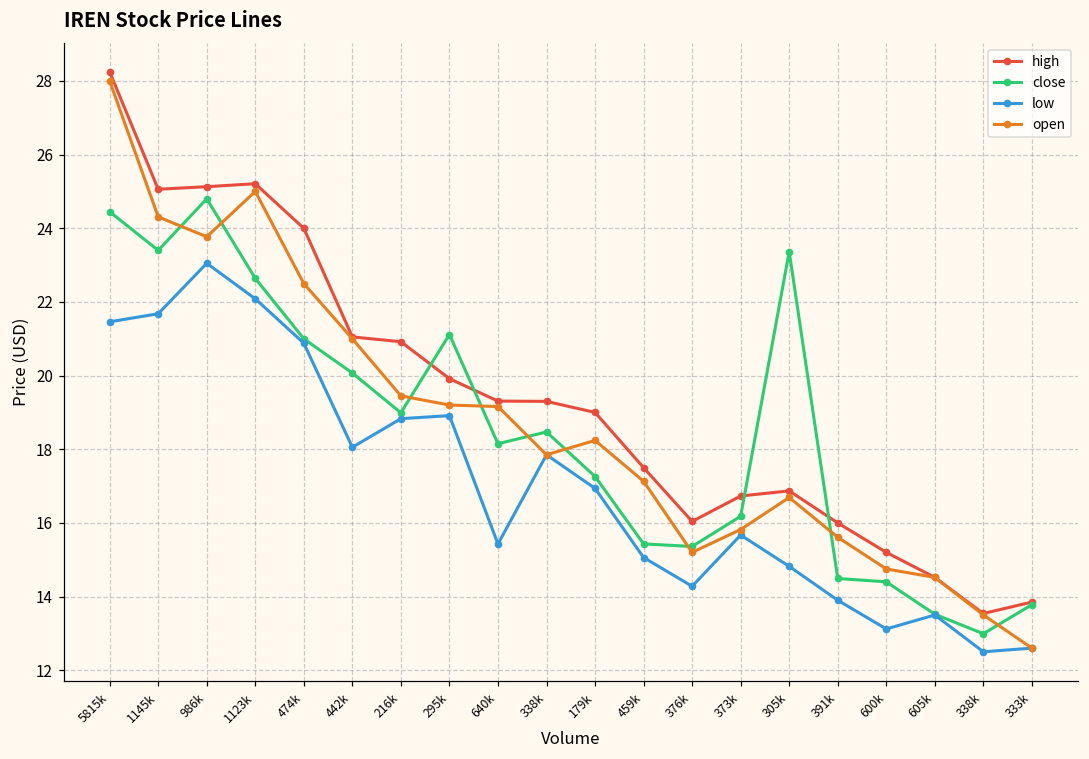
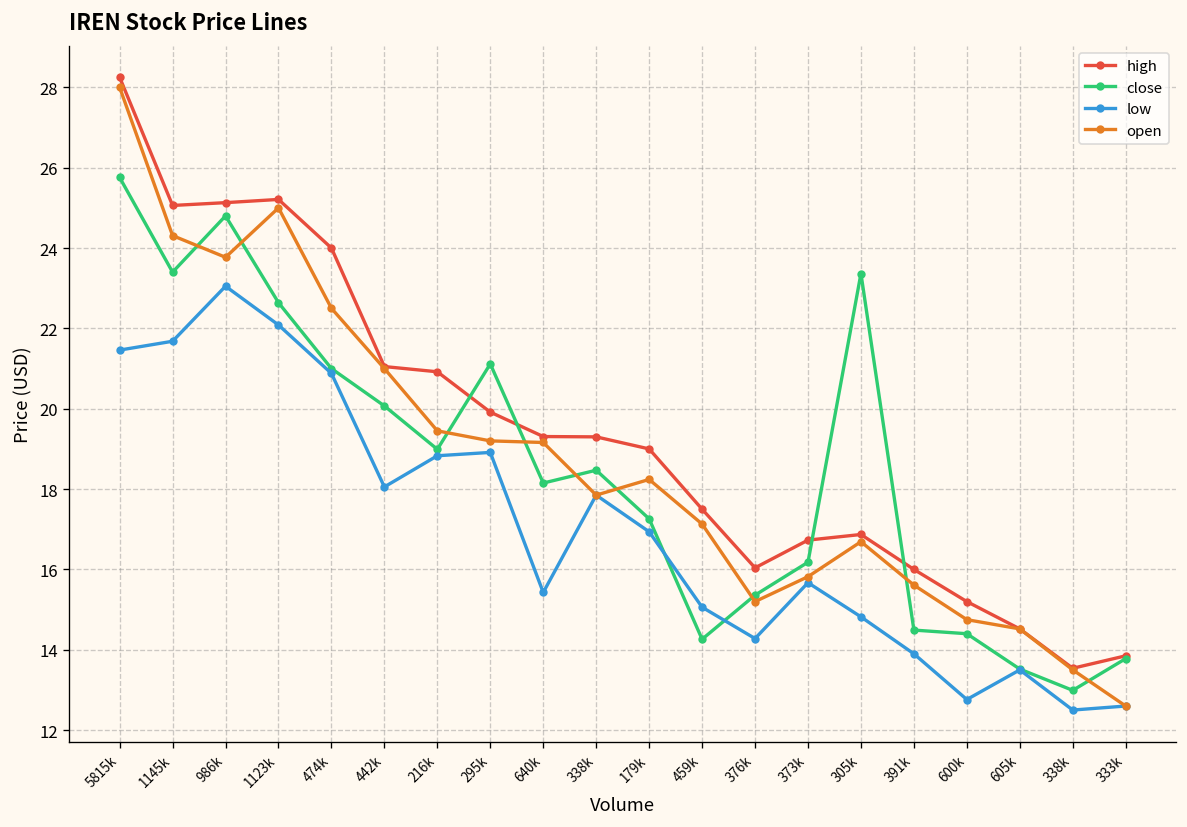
close, 5815k: 24.5 -> 25.8
close, 459k: 15.4 -> 14.3
low, 600k: 13.1 -> 12.8
